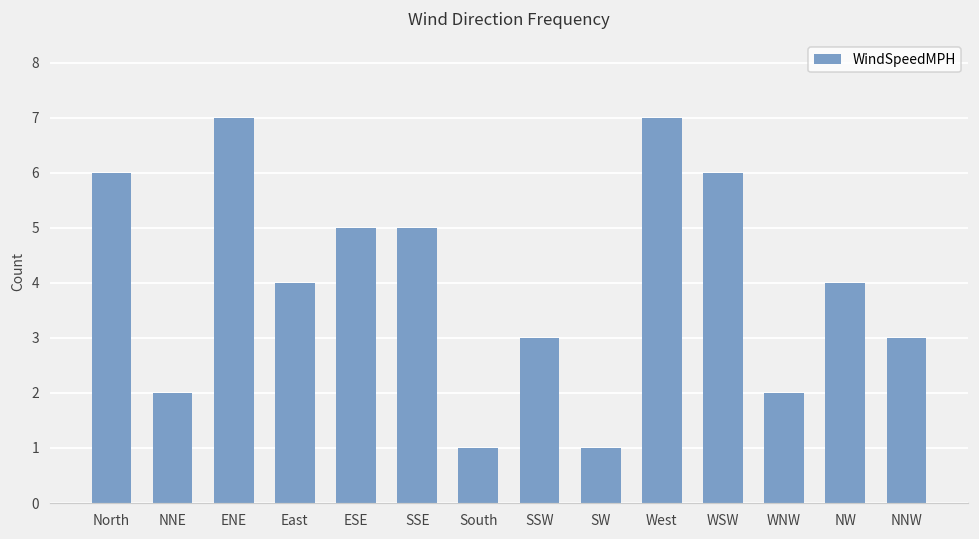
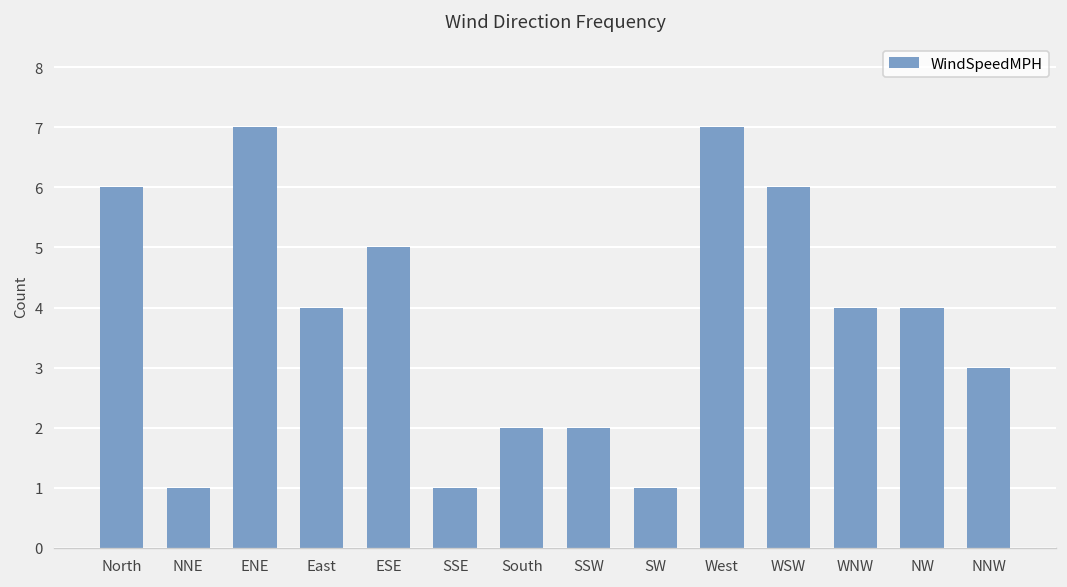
NNE: 2 -> 1
SSE: 5 -> 1
South: 1 -> 2
SSW: 3 -> 2
WNW: 2 -> 4
